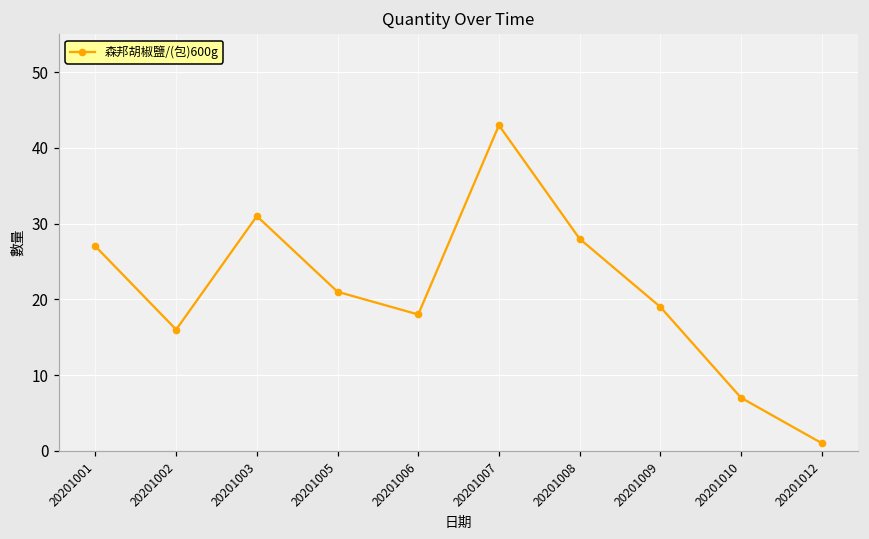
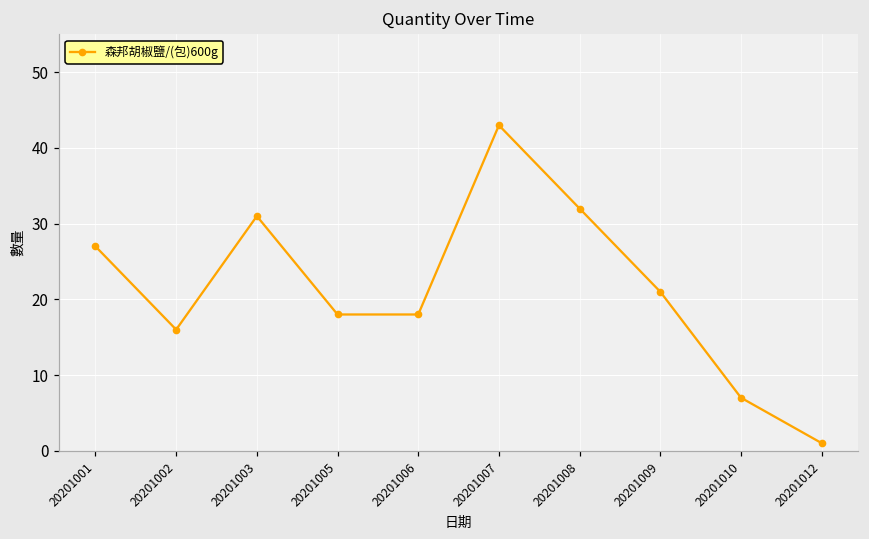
20201005: 21 -> 18
20201008: 28 -> 32
20201009: 19 -> 21
